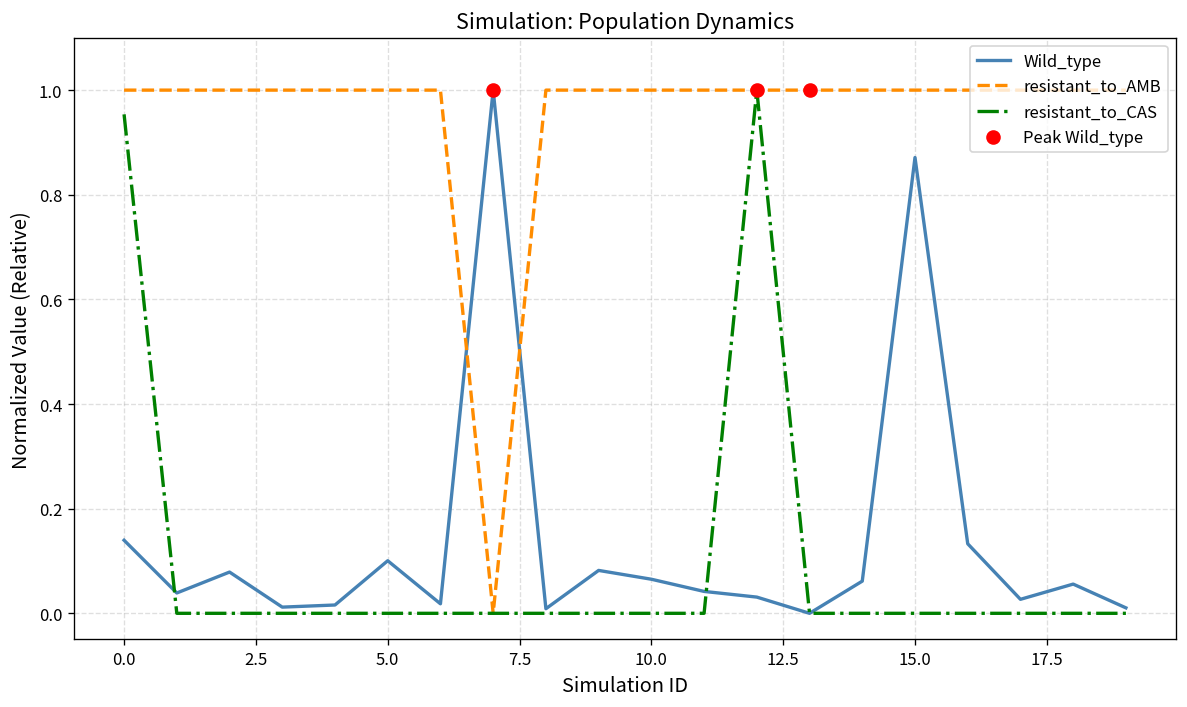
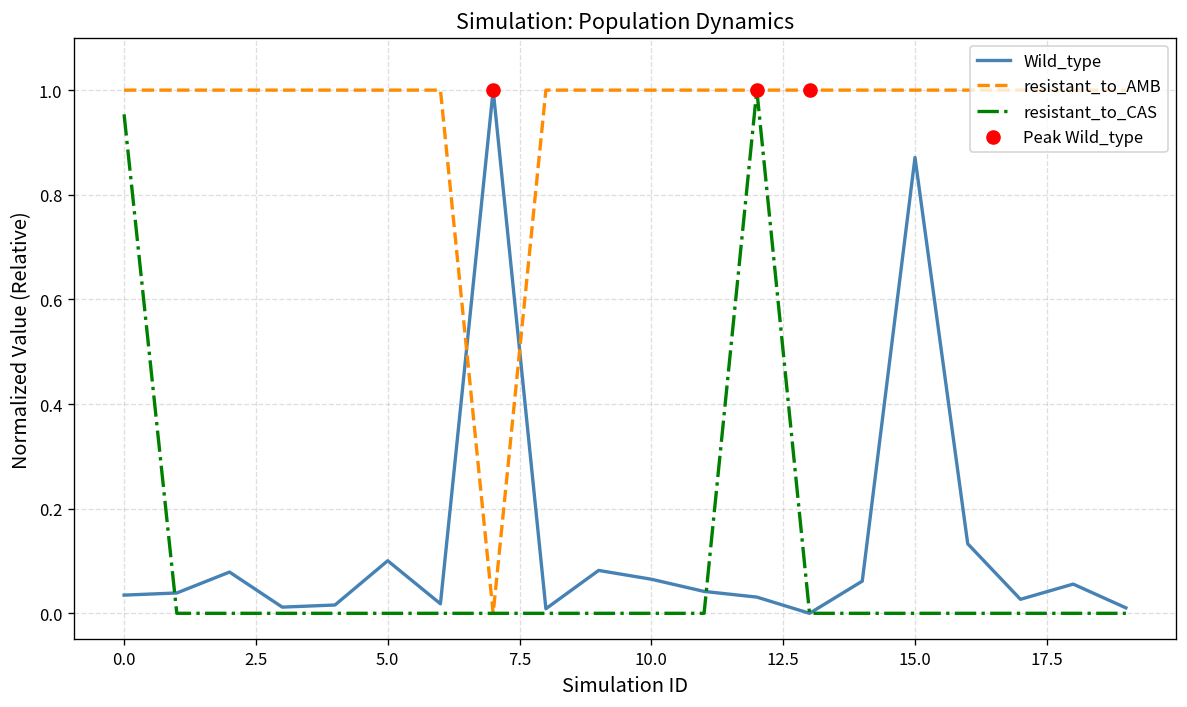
Wild_type, 0.0: 0.14 -> 0.03
